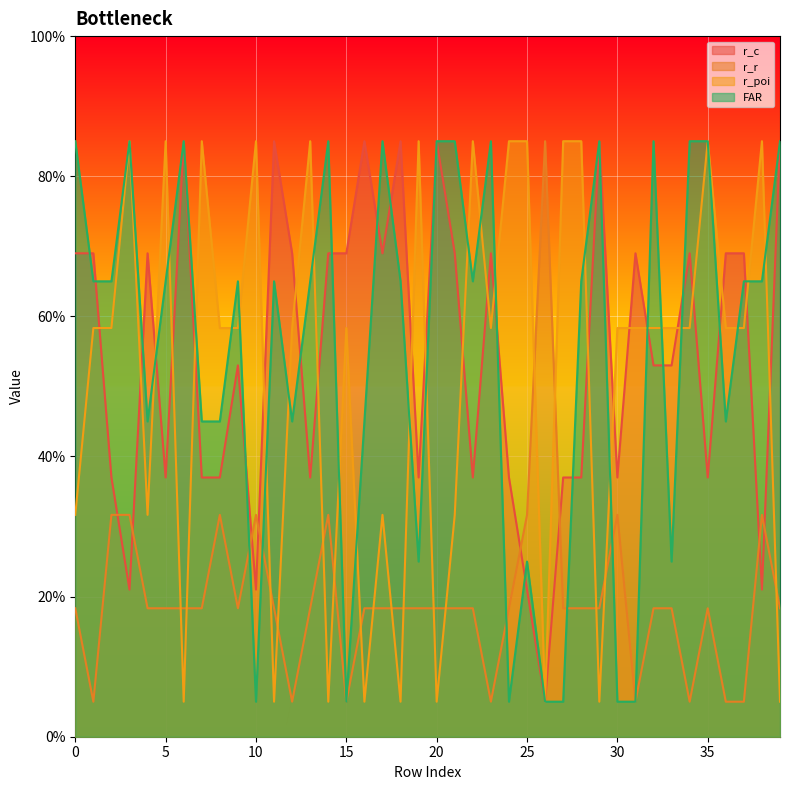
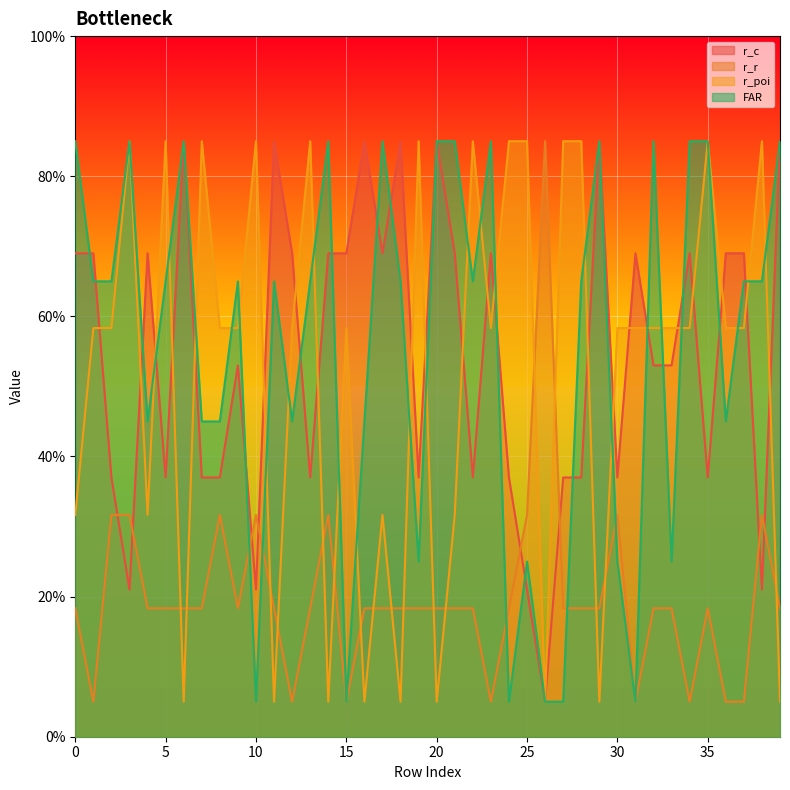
FAR, 30: 5% -> 25%
